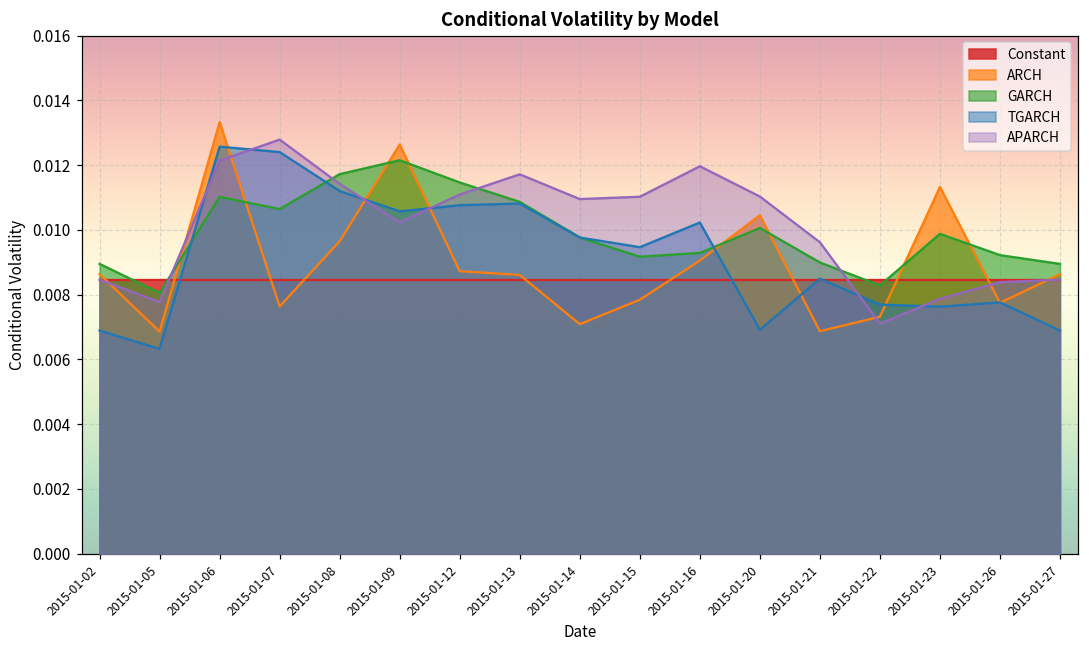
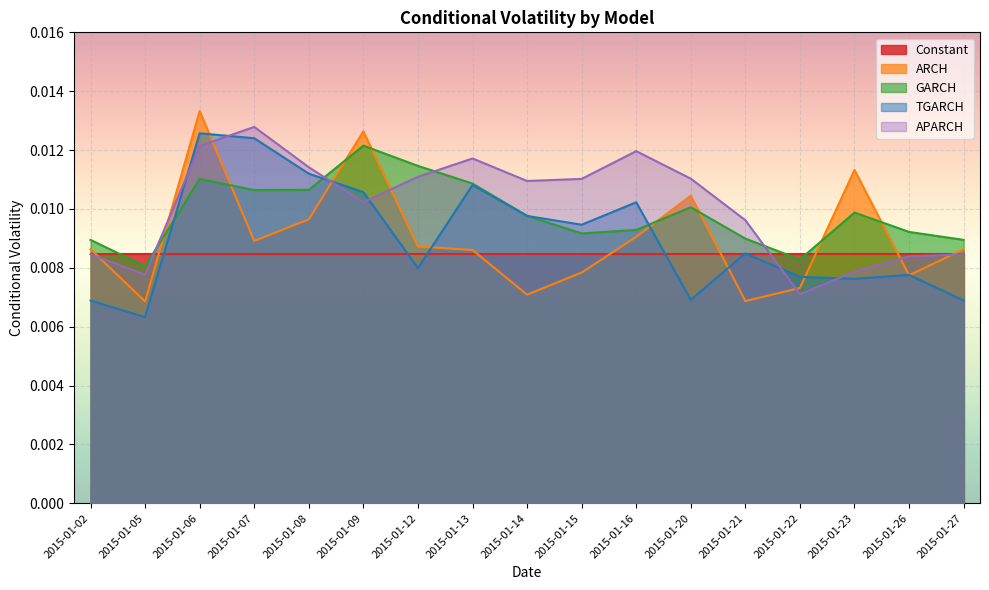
ARCH, 2015-01-07: 0.0076 -> 0.0089
GARCH, 2015-01-08: 0.0117 -> 0.0106
TGARCH, 2015-01-12: 0.0108 -> 0.0080
